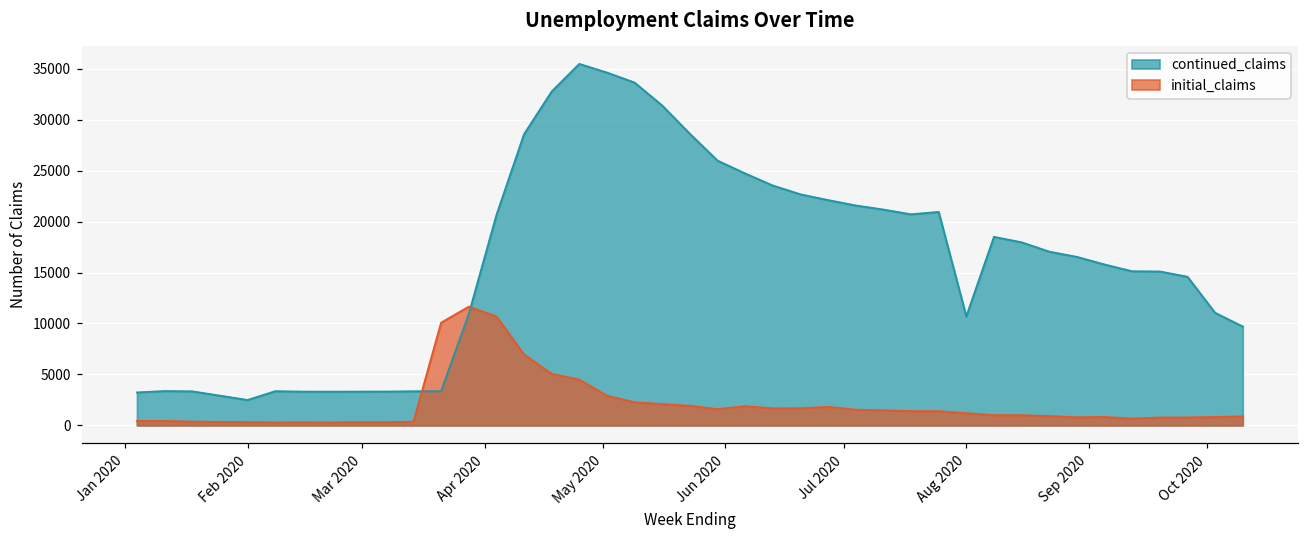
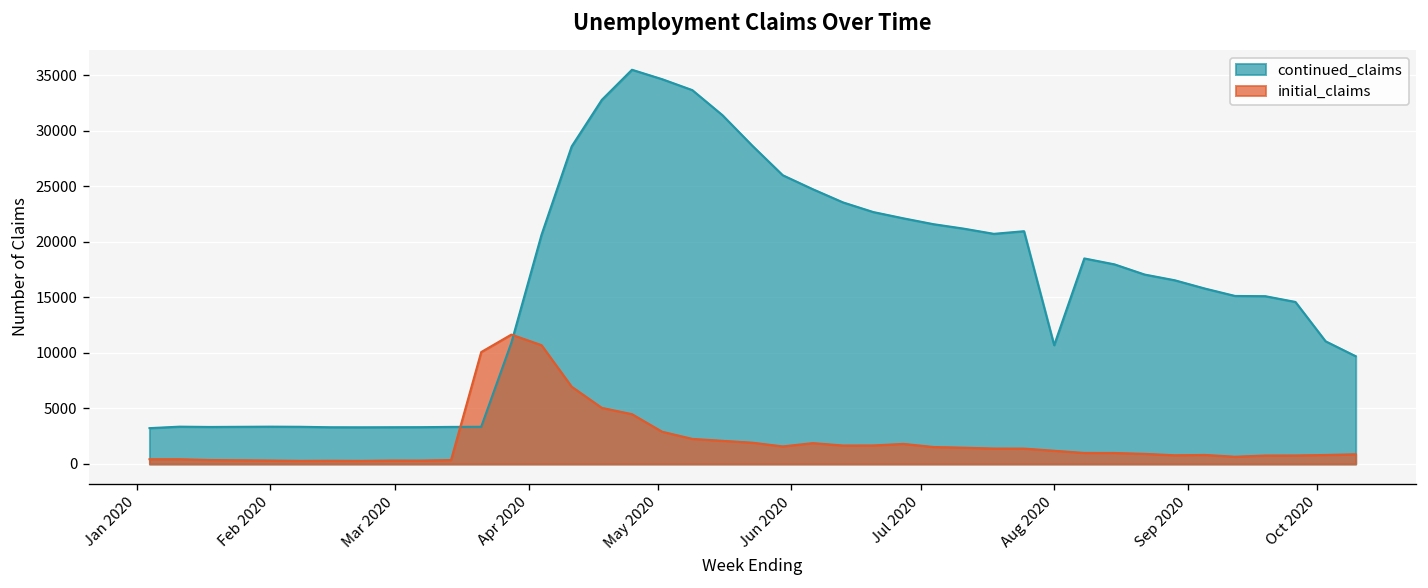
continued_claims, Feb 2020: 2000 -> 3000
